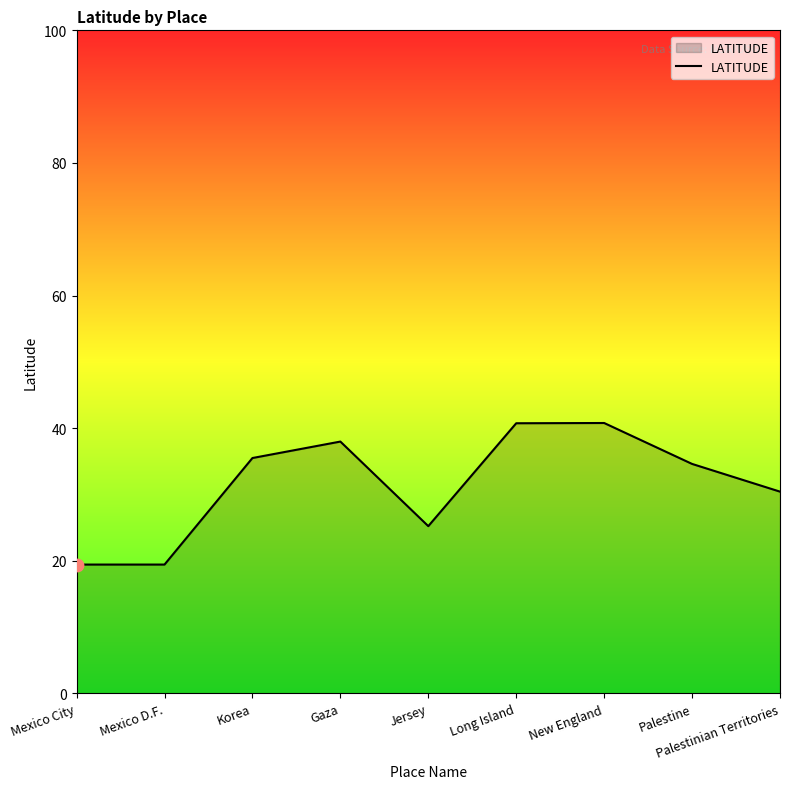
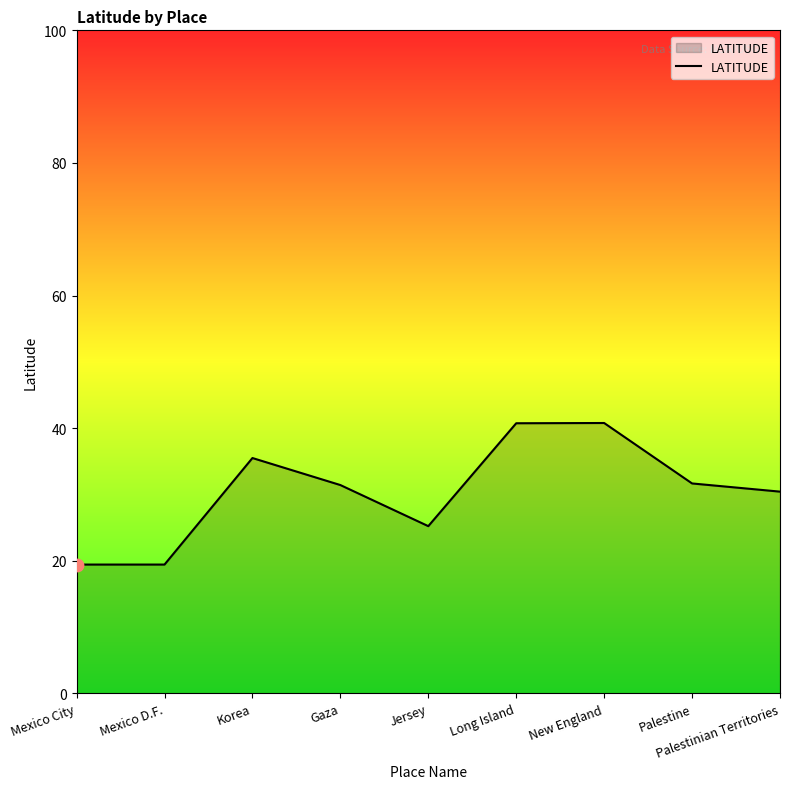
LATITUDE, Gaza: 38 -> 31
LATITUDE, Palestine: 35 -> 32
